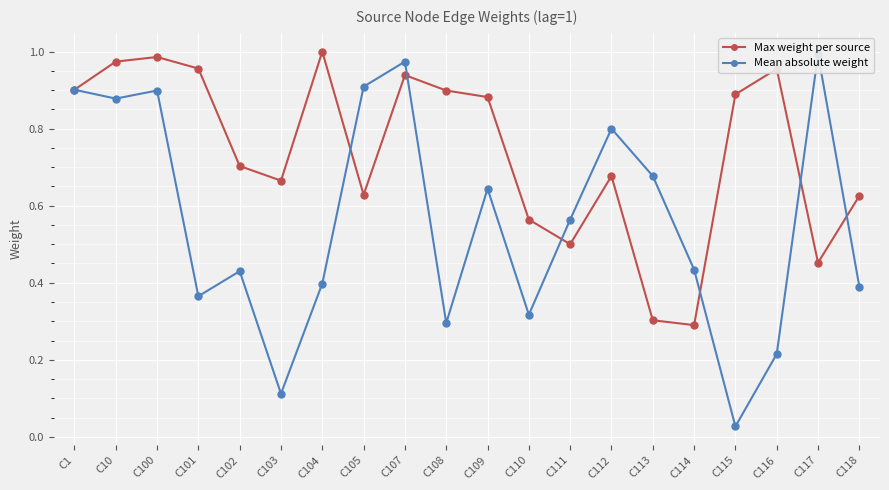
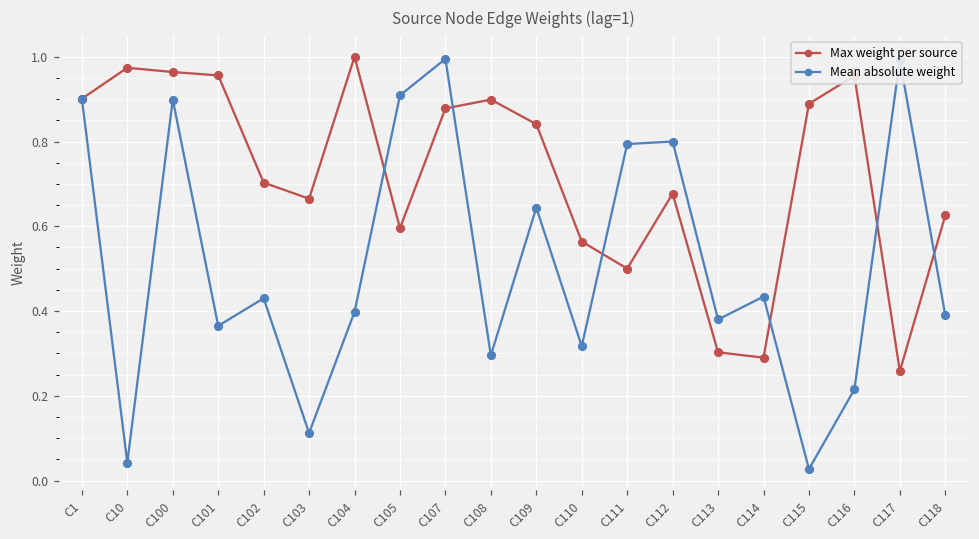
Mean absolute weight, C10: 0.88 -> 0.04
Max weight per source, C100: 0.99 -> 0.96
Max weight per source, C105: 0.63 -> 0.60
Max weight per source, C107: 0.94 -> 0.88
Mean absolute weight, C107: 0.97 -> 1.00
Max weight per source, C109: 0.88 -> 0.84
Mean absolute weight, C111: 0.56 -> 0.79
Mean absolute weight, C113: 0.68 -> 0.38
Max weight per source, C117: 0.45 -> 0.26
